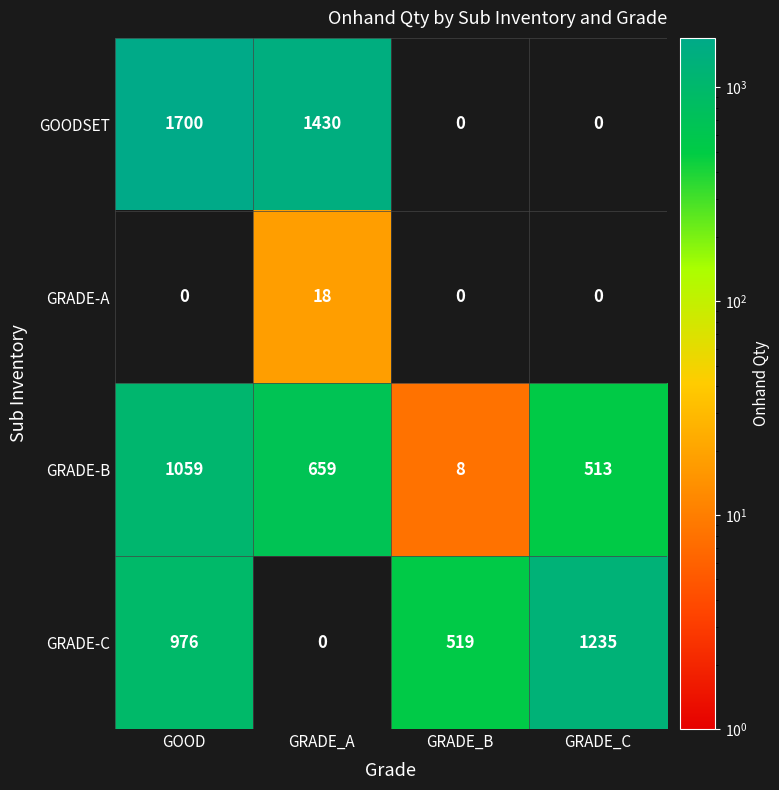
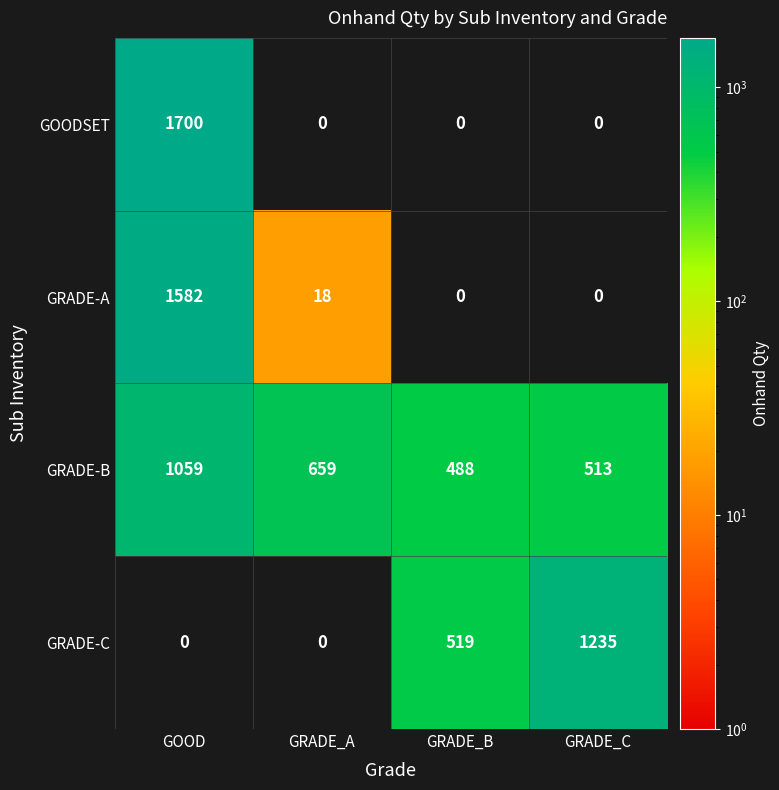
GOODSET, GRADE_A: 1430 -> 0
GRADE-A, GOOD: 0 -> 1582
GRADE-B, GRADE_B: 8 -> 488
GRADE-C, GOOD: 976 -> 0
